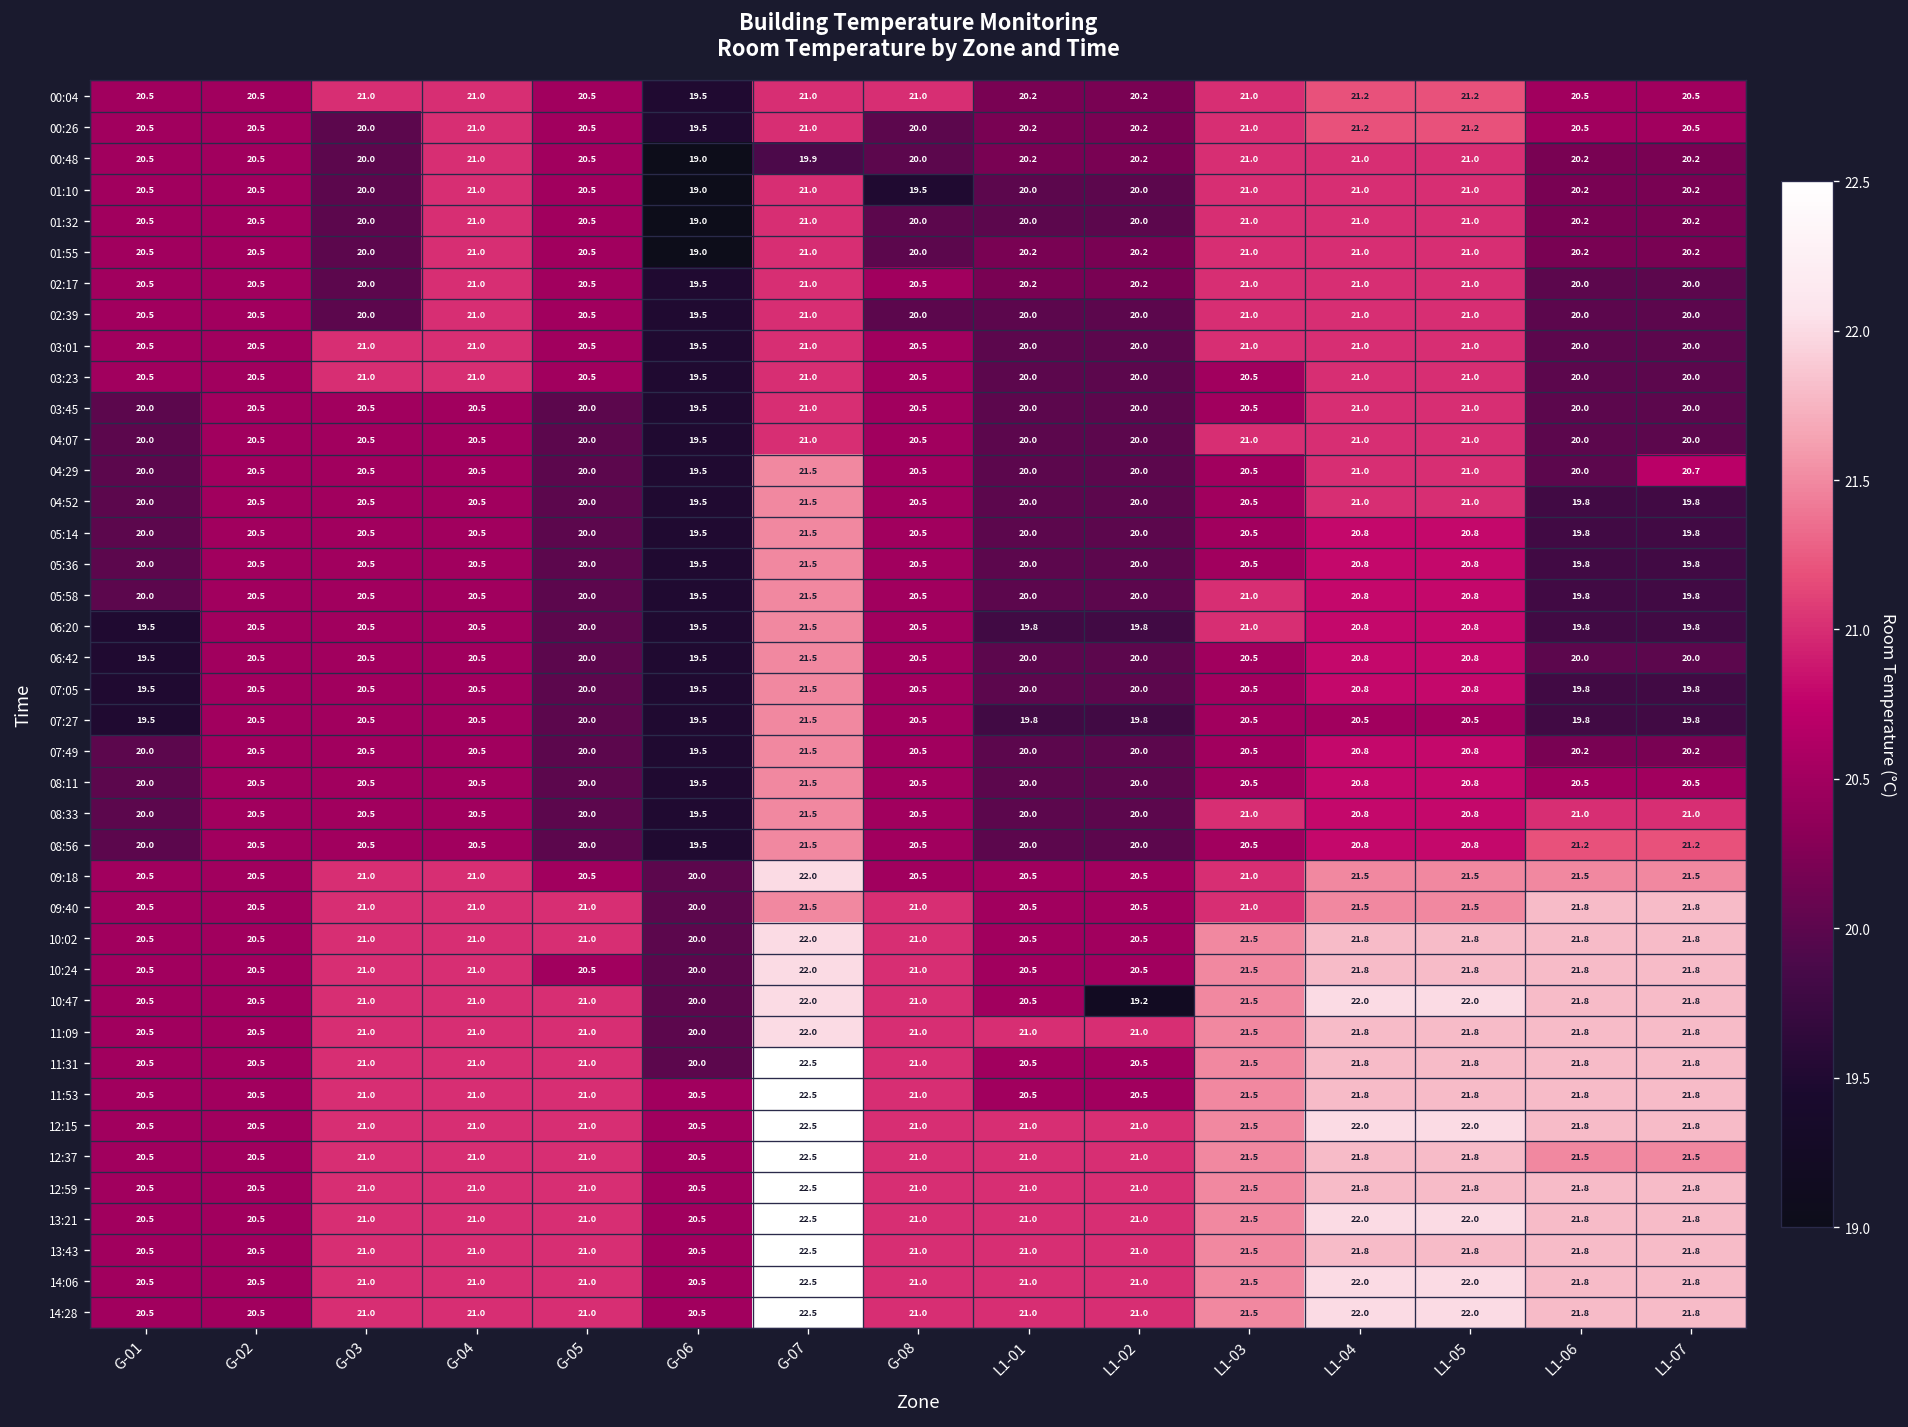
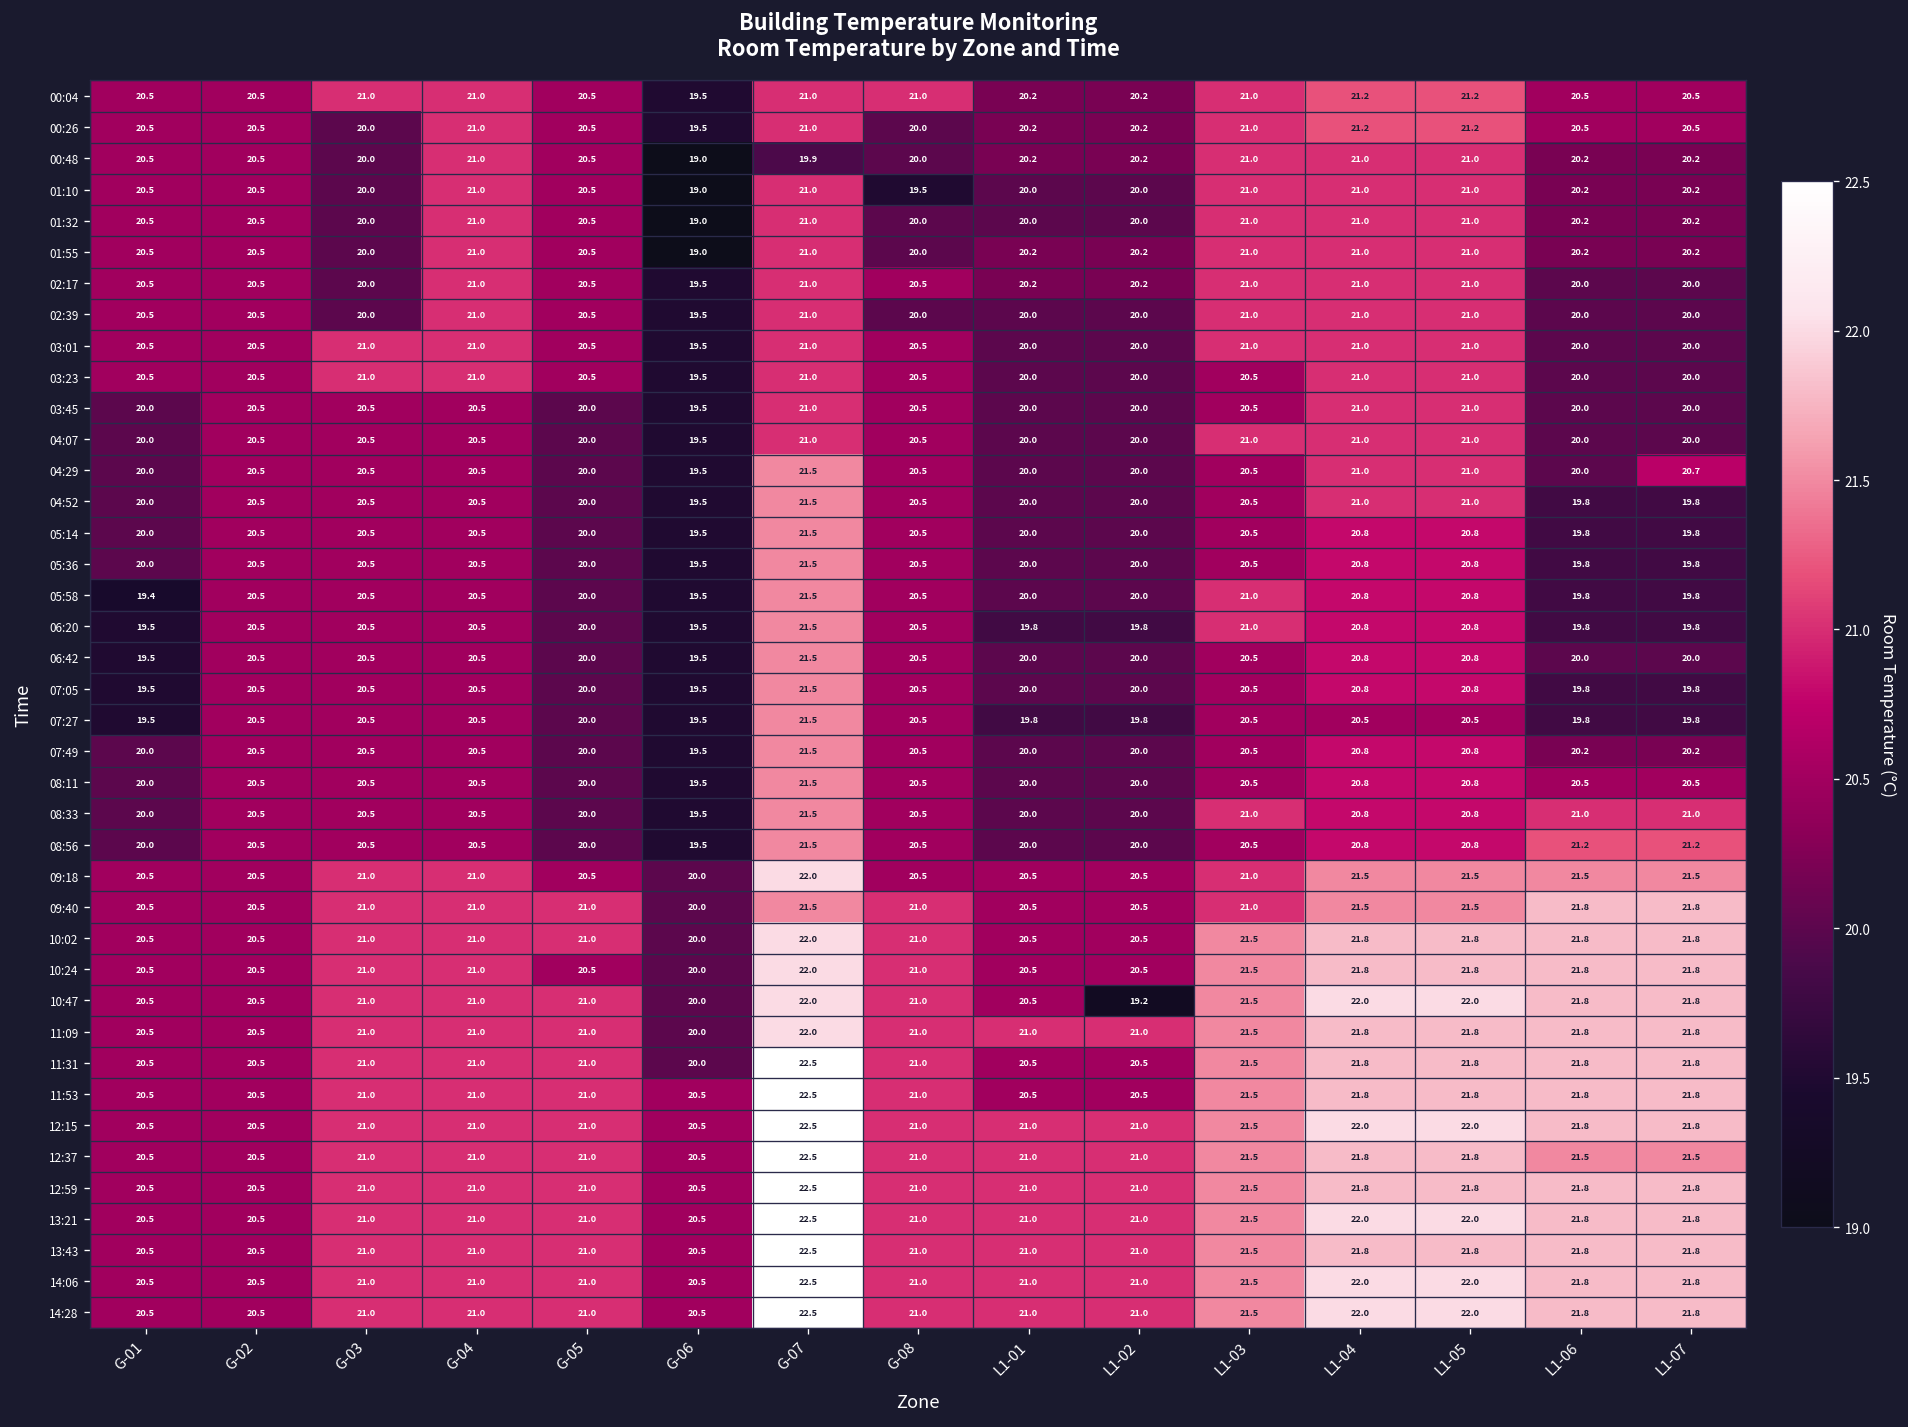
05:58, G-01: 20.0 -> 19.4
